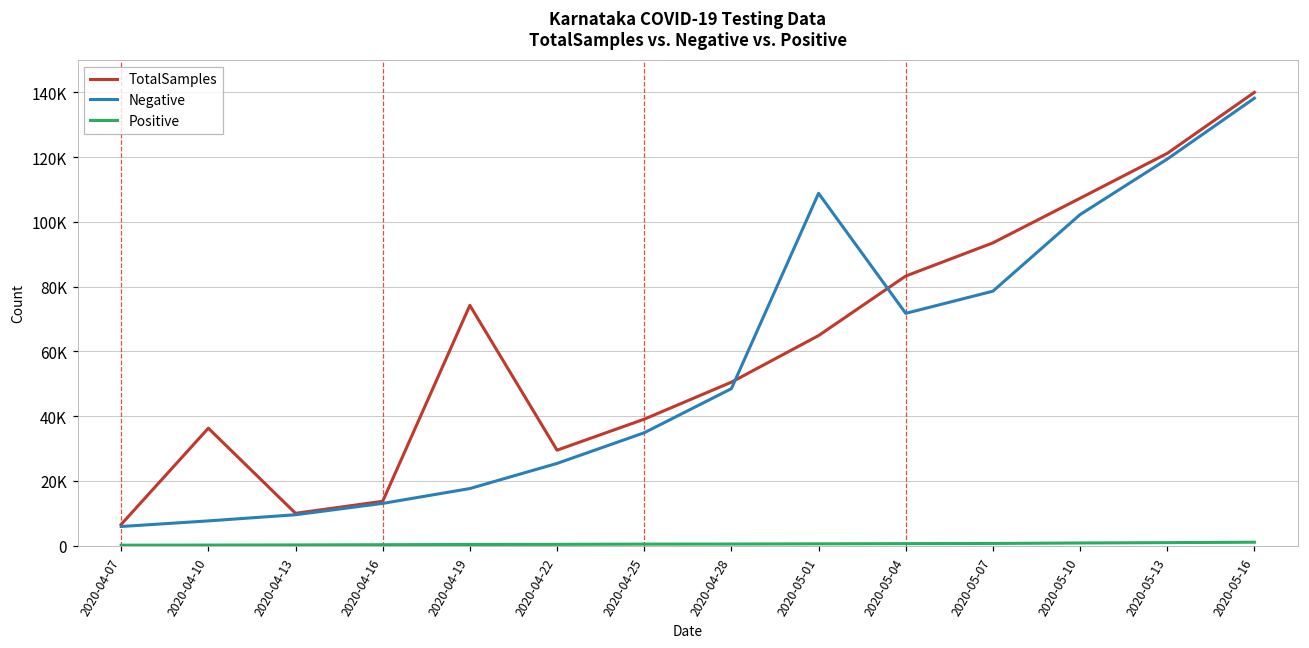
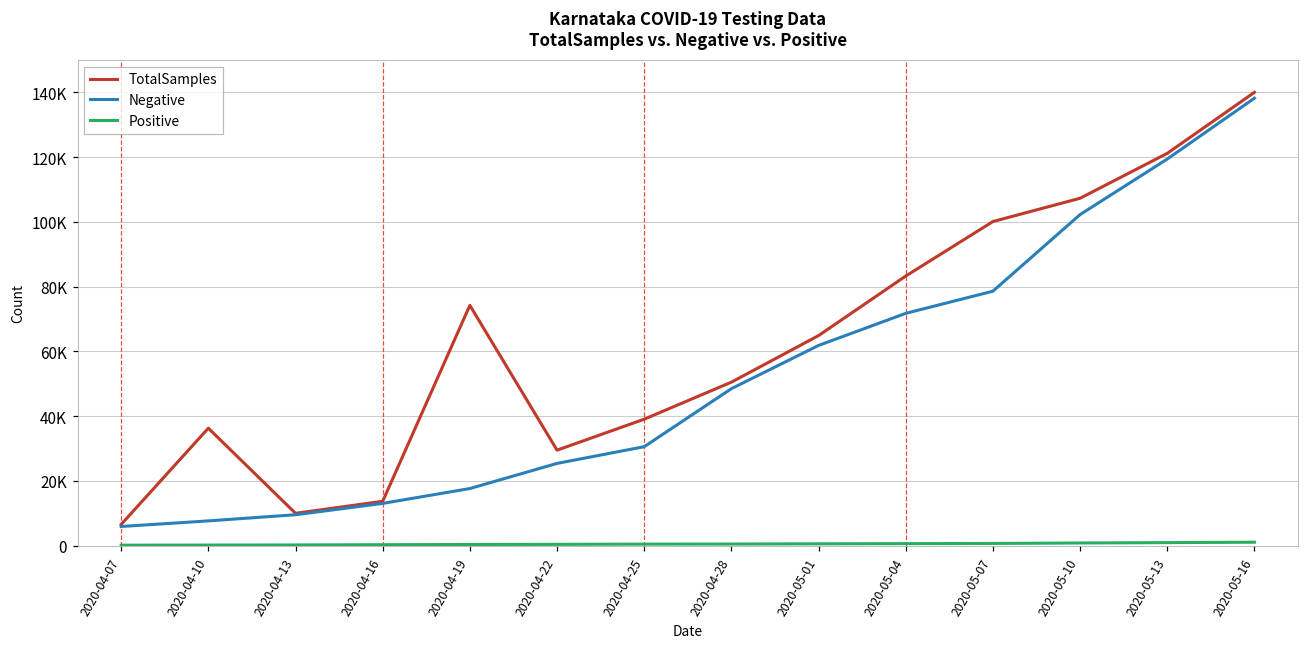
Negative, 2020-04-25: 35000 -> 31000
Negative, 2020-05-01: 109000 -> 62000
TotalSamples, 2020-05-07: 94000 -> 100000
